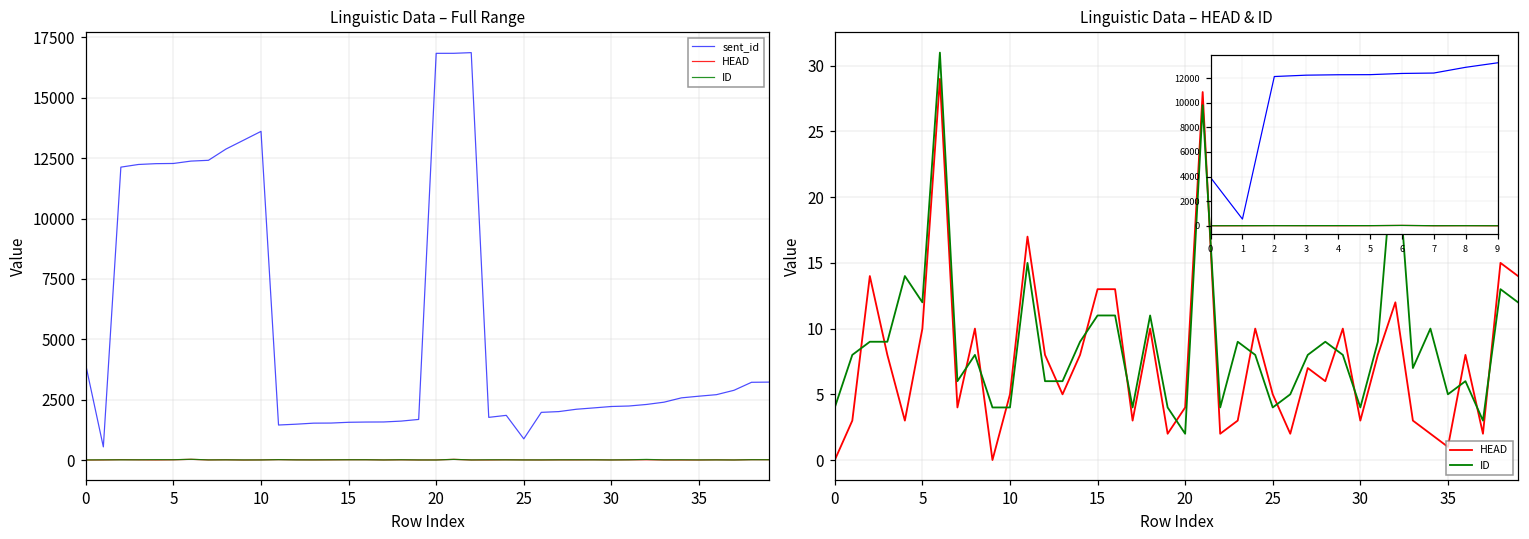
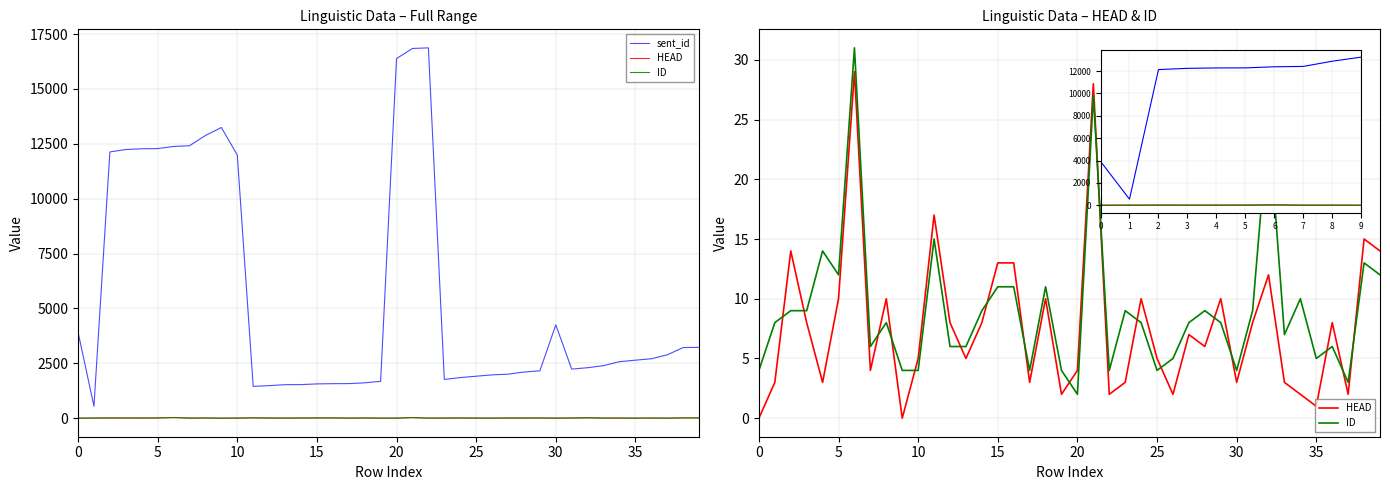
Linguistic Data – Full Range, sent_id, 10: 13600 -> 12000
Linguistic Data – Full Range, sent_id, 20: 16800 -> 16400
Linguistic Data – Full Range, sent_id, 25: 900 -> 1900
Linguistic Data – Full Range, sent_id, 30: 2200 -> 4300
